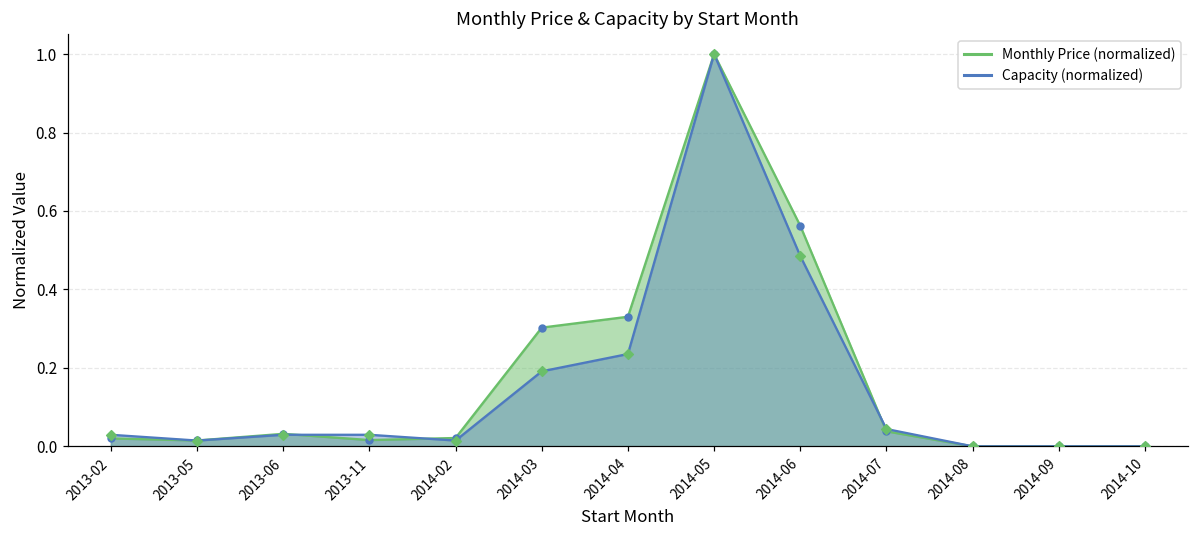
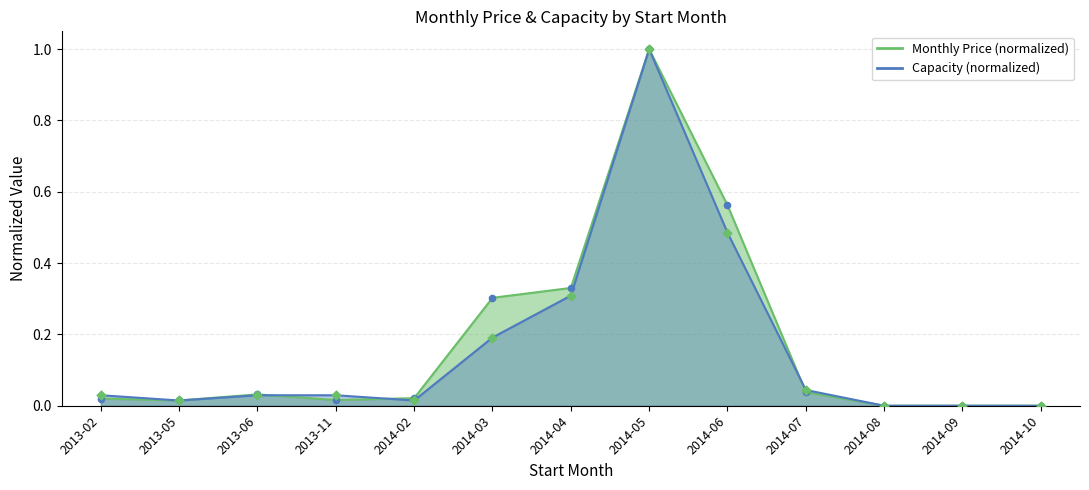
Capacity (normalized), 2014-04: 0.24 -> 0.31
